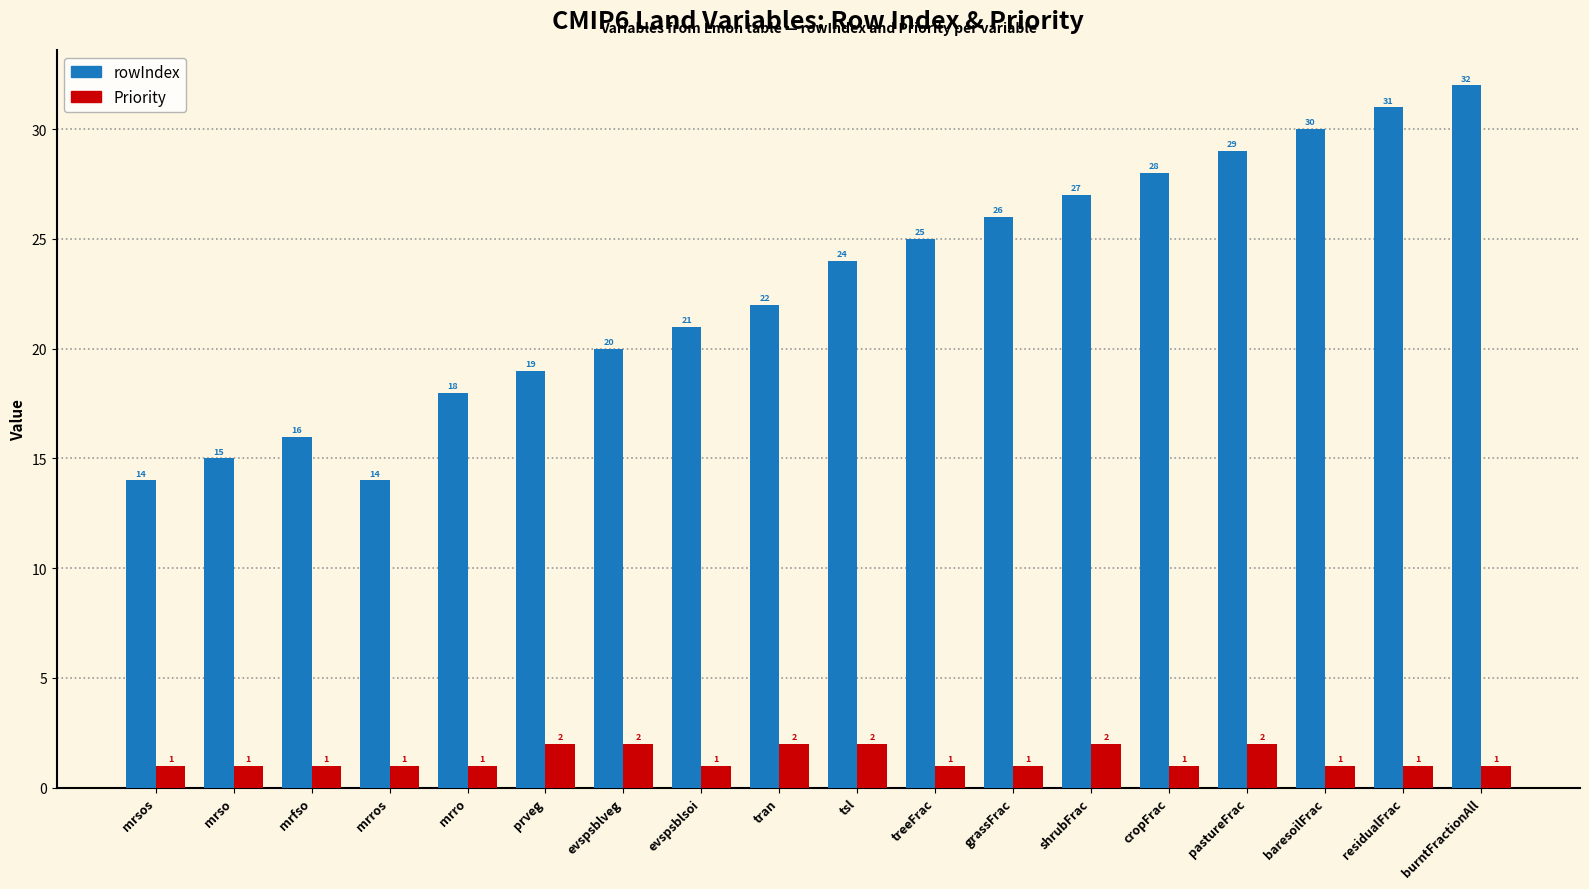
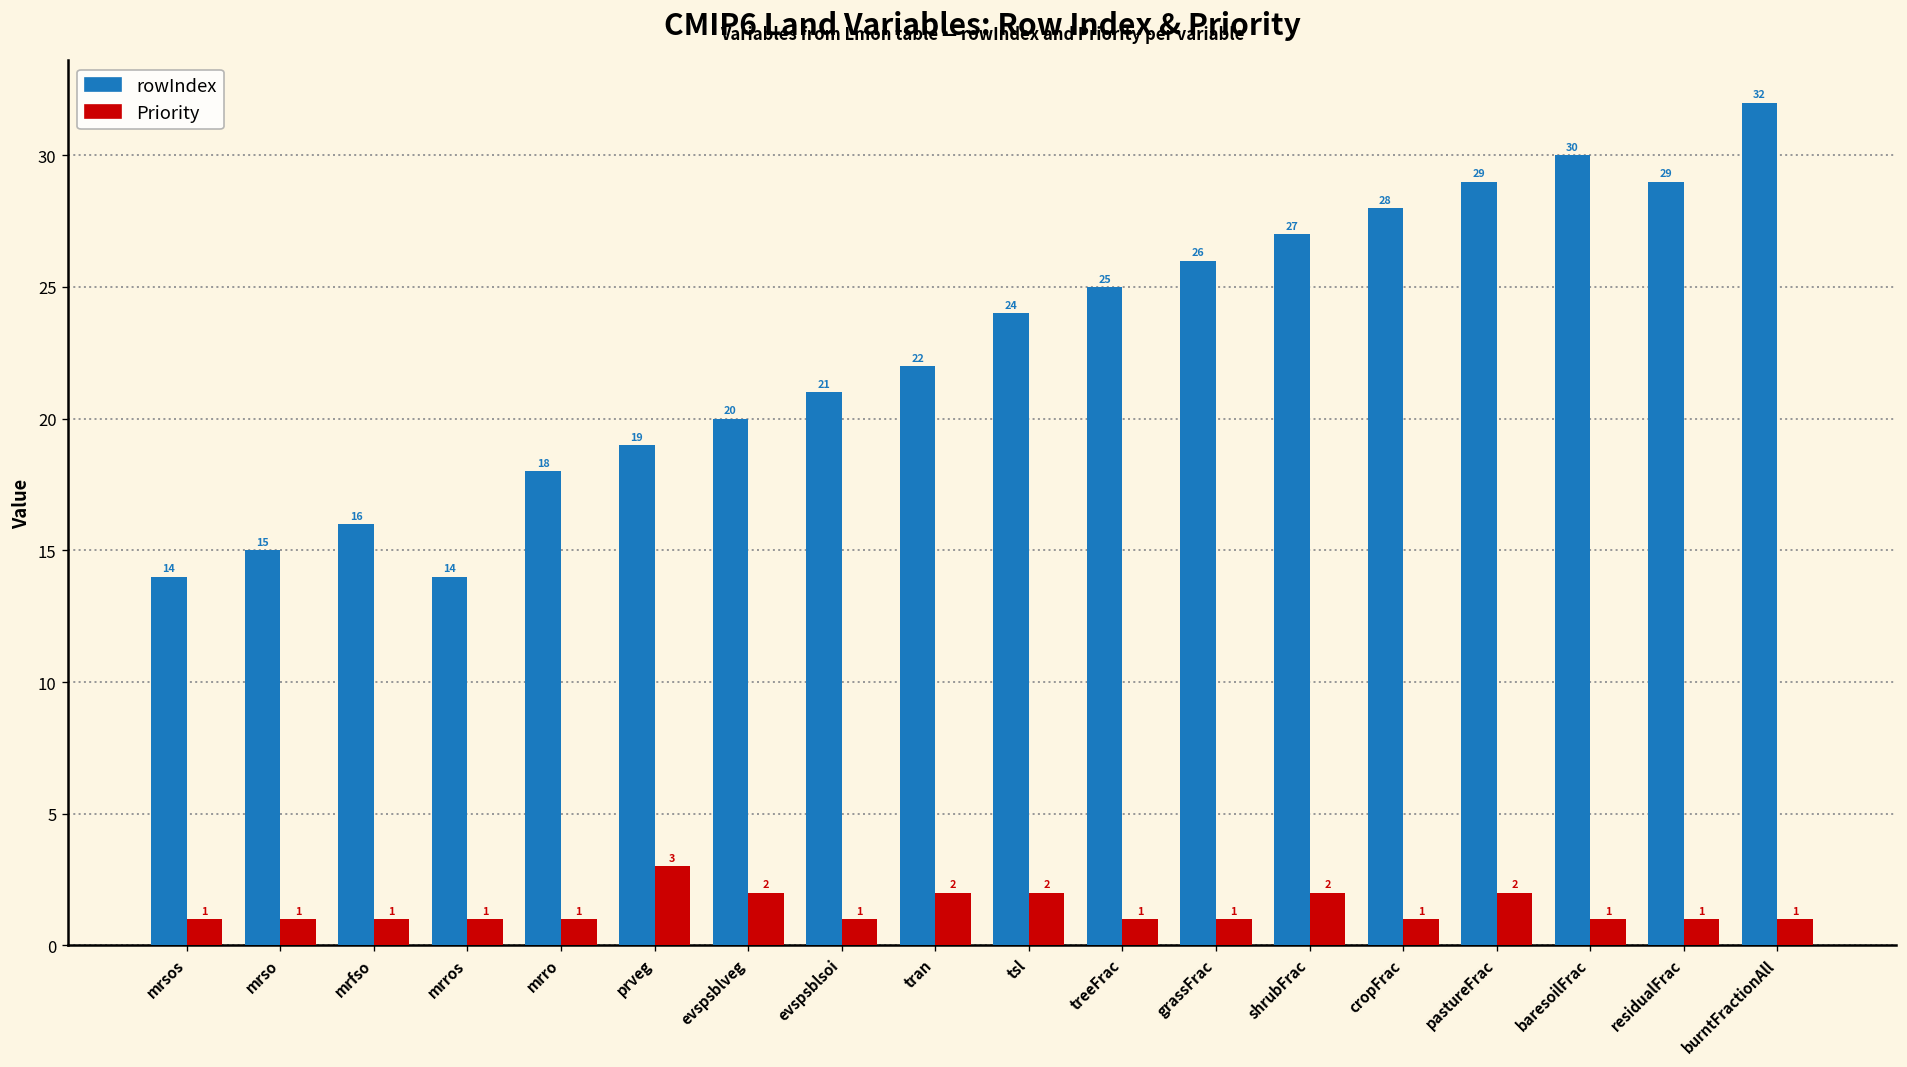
Priority, prveg: 2 -> 3
rowIndex, residualFrac: 31 -> 29
